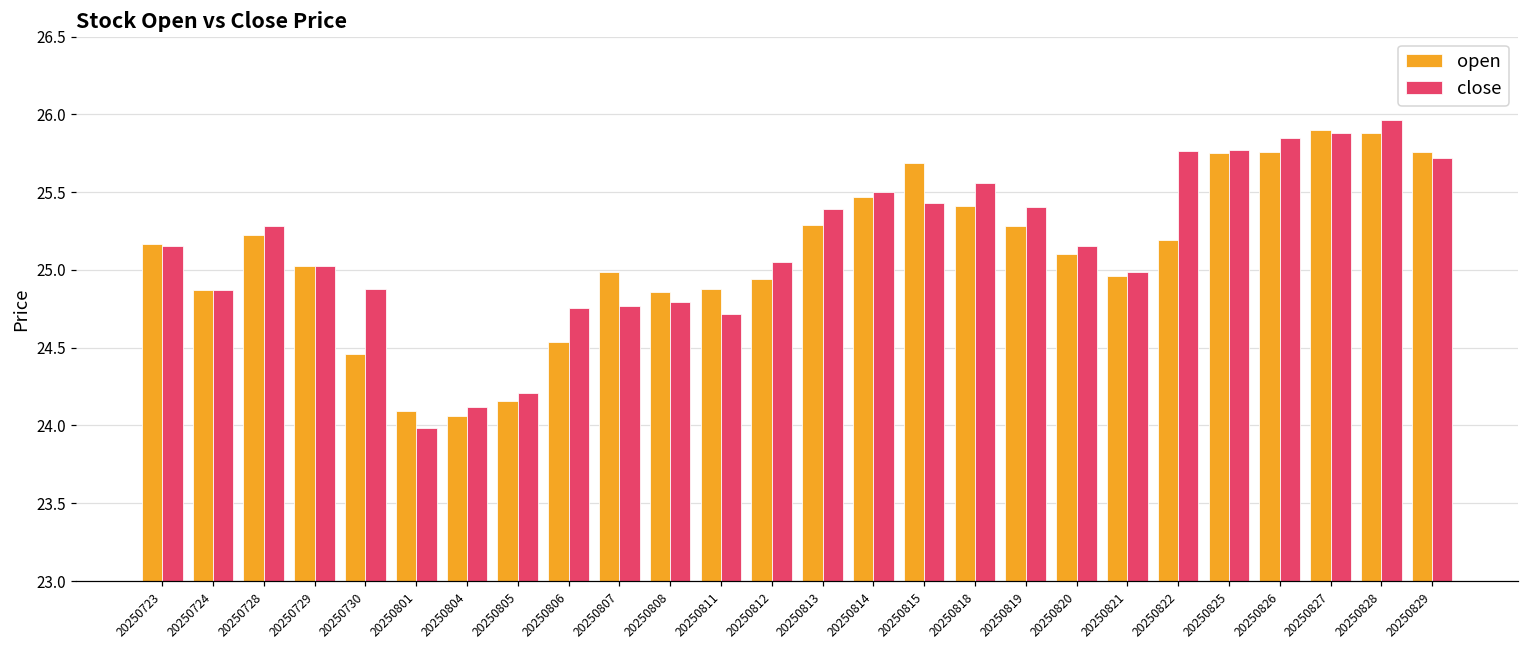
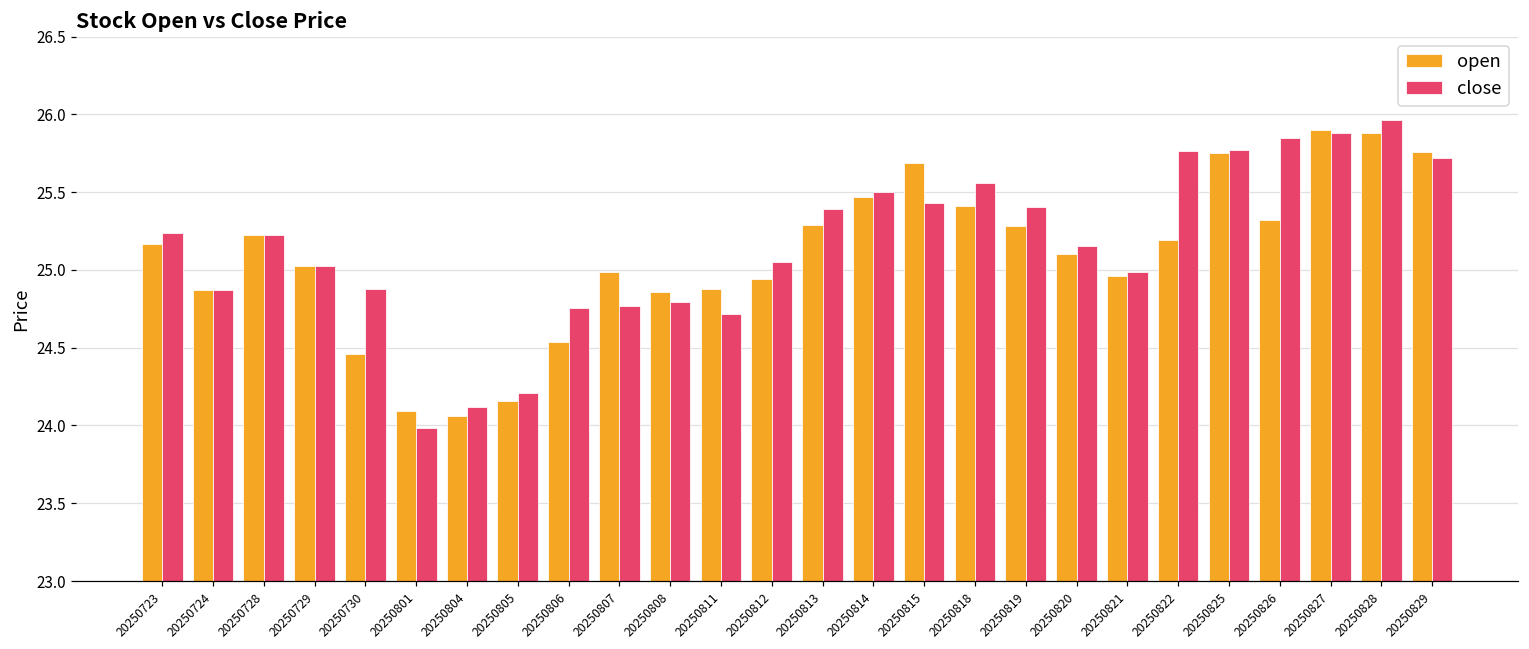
close, 20250723: 25.15 -> 25.24
close, 20250728: 25.29 -> 25.22
open, 20250826: 25.76 -> 25.32
